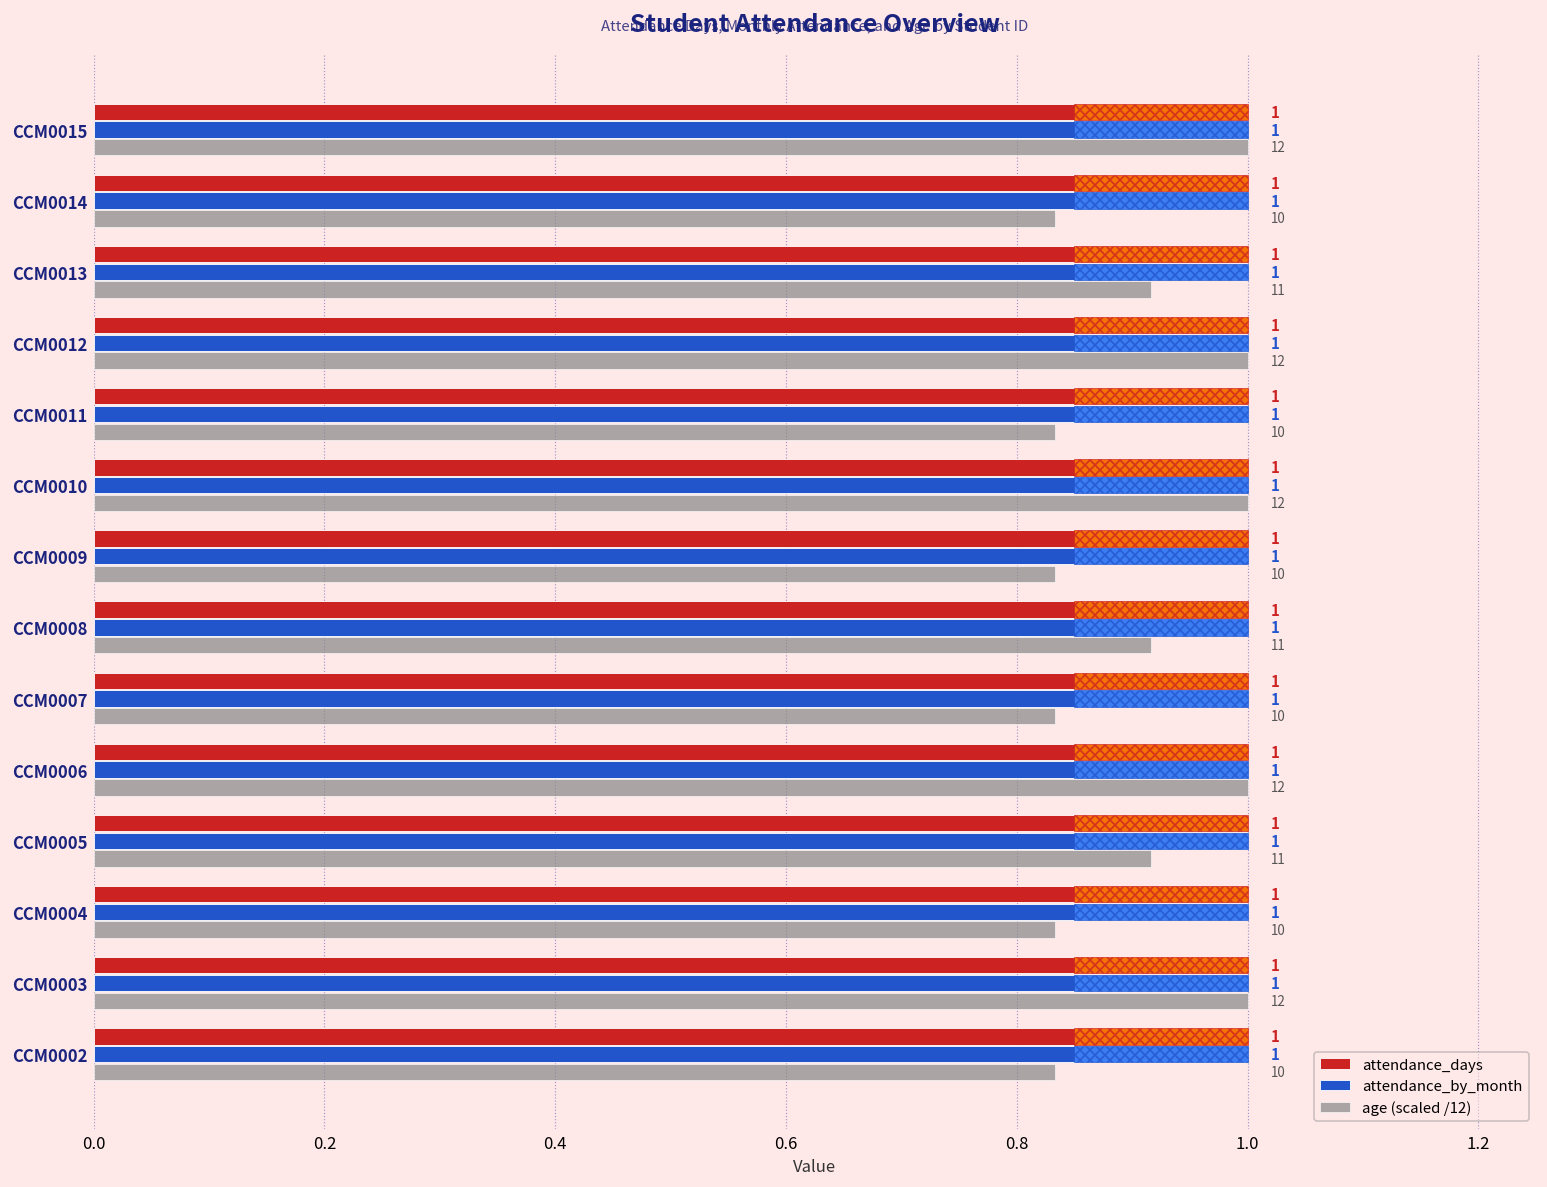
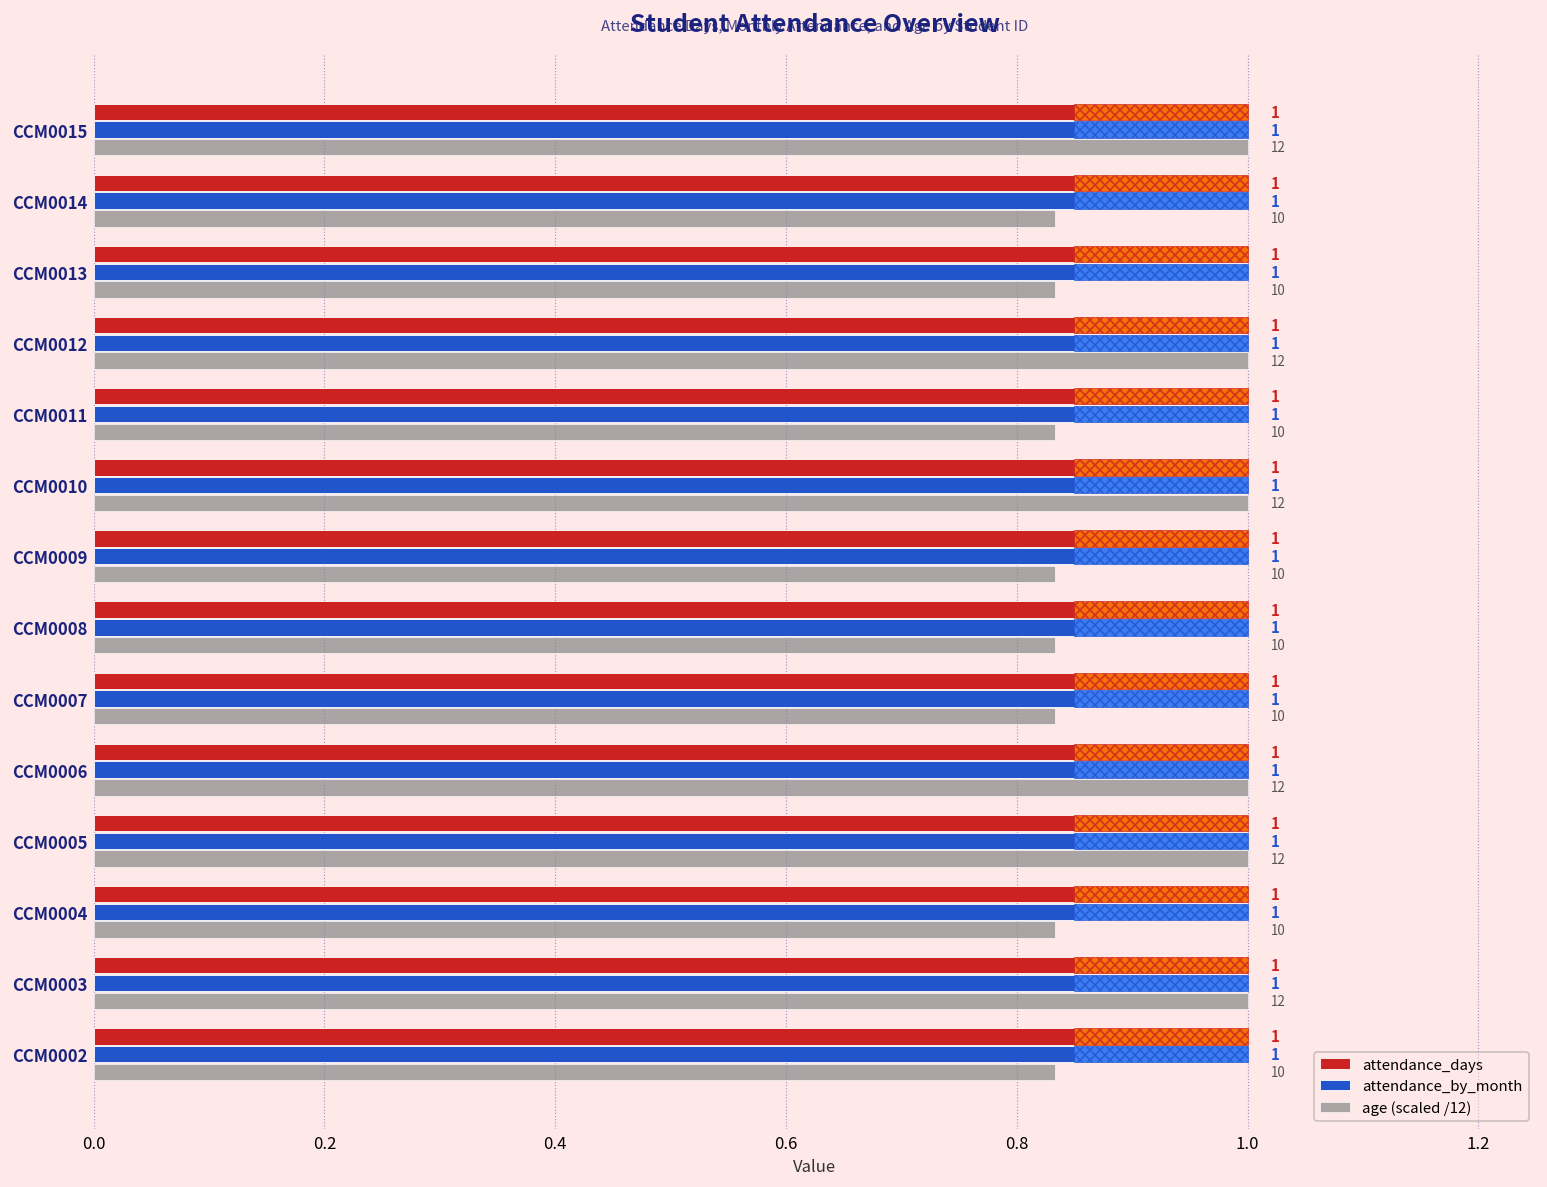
age (scaled /12), CCM0013: 11 -> 10
age (scaled /12), CCM0008: 11 -> 10
age (scaled /12), CCM0005: 11 -> 12
